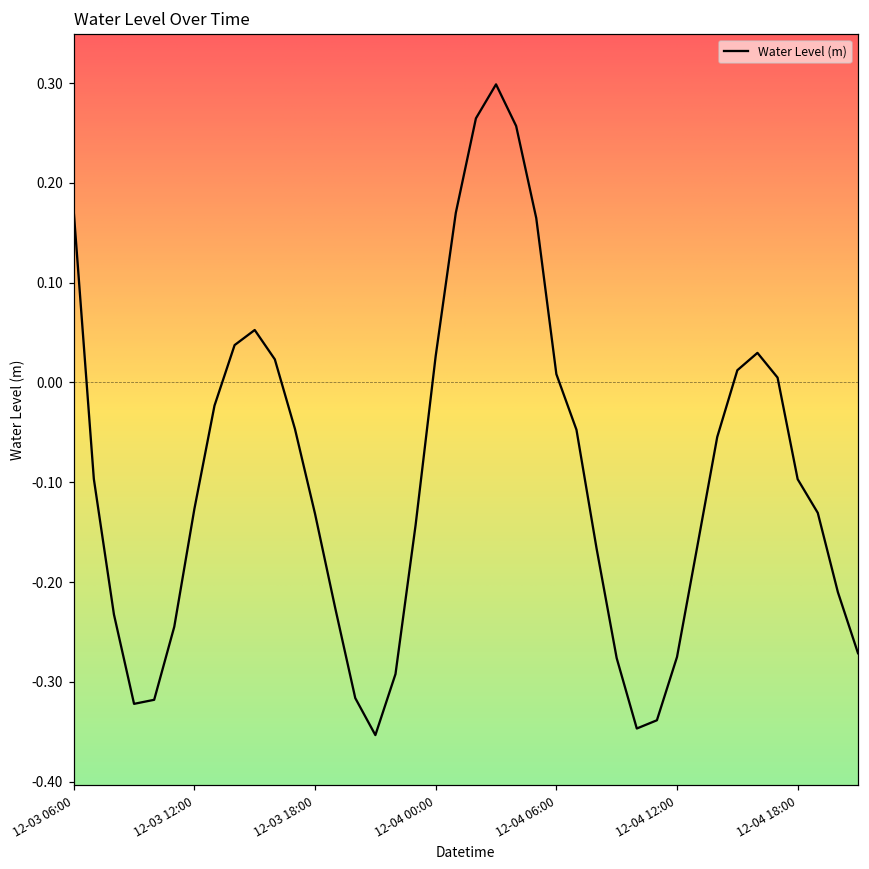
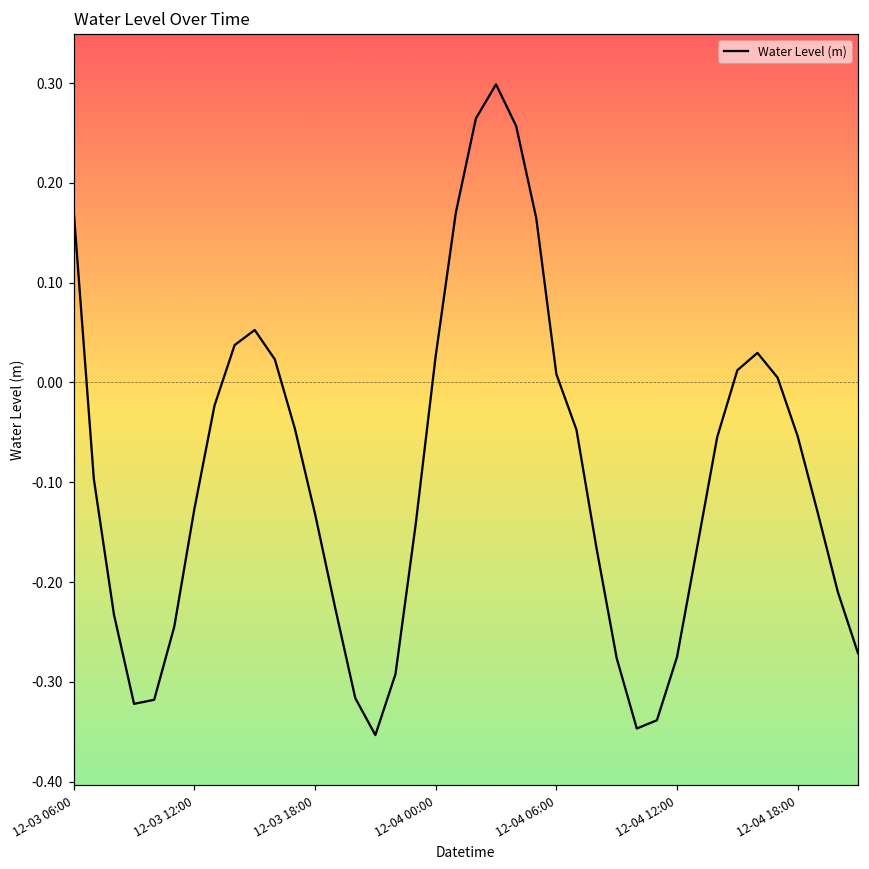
12-04 18:00: -0.10 -> -0.05
